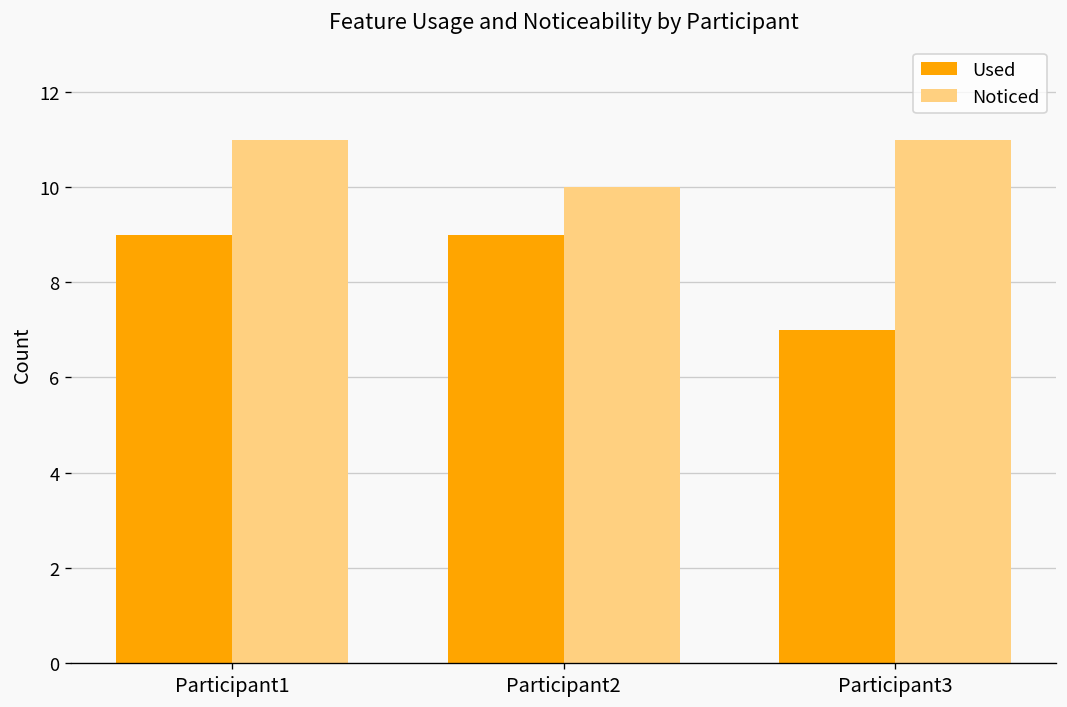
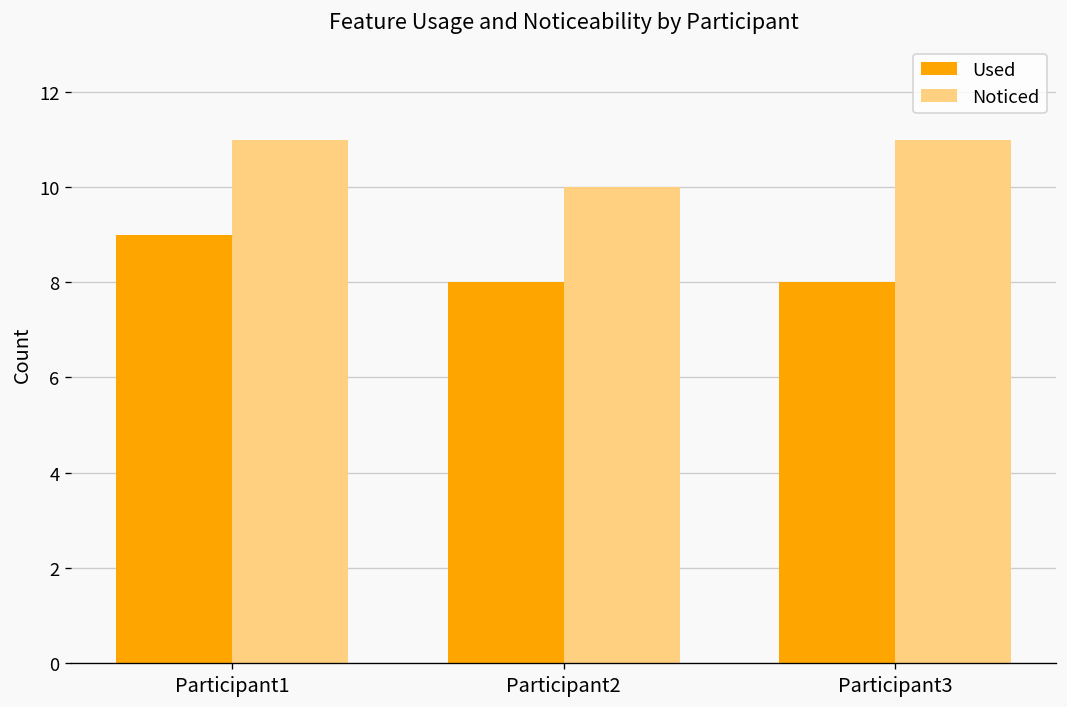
Used, Participant2: 9 -> 8
Used, Participant3: 7 -> 8
